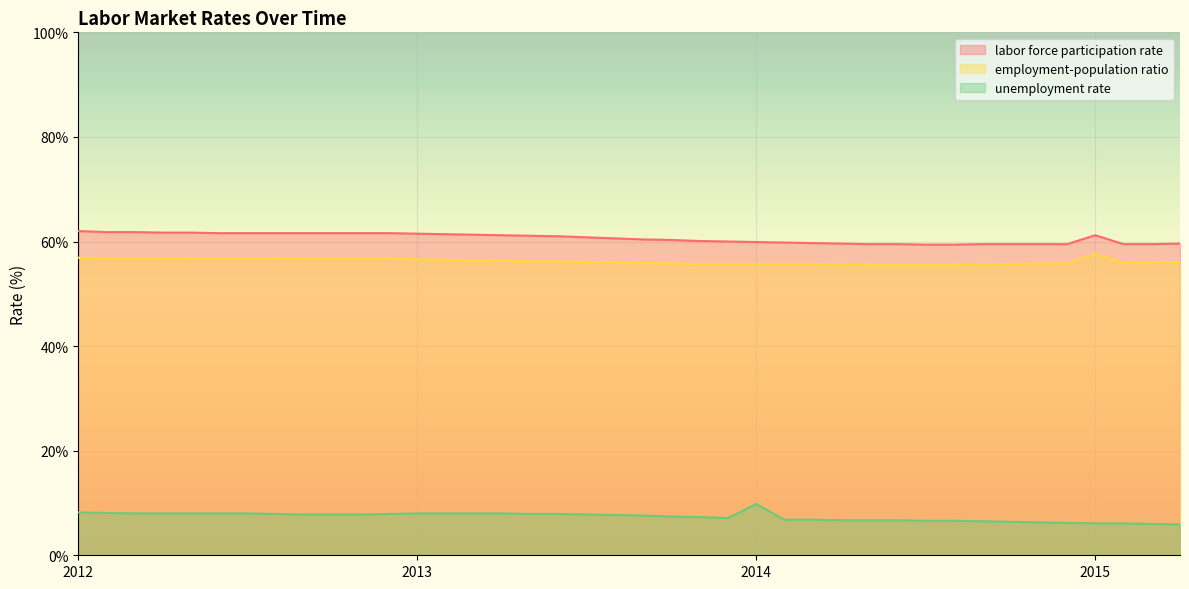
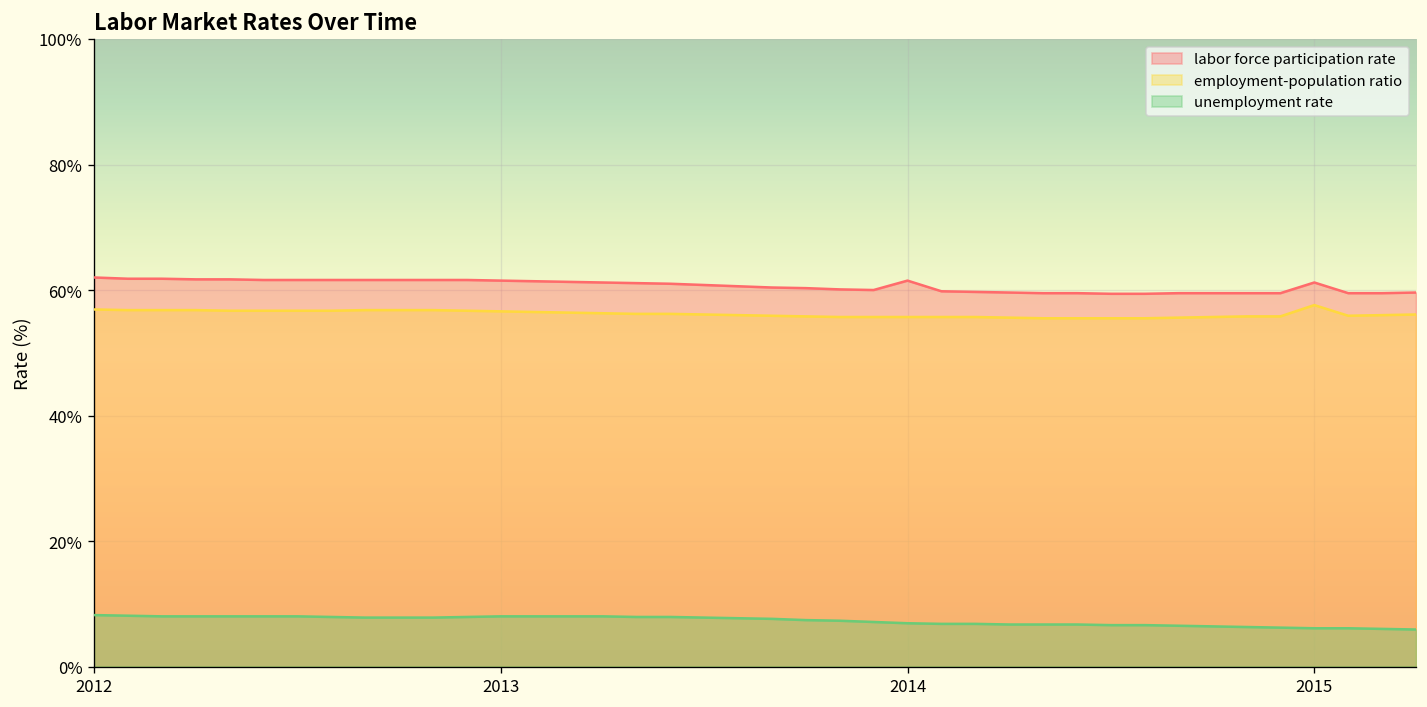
labor force participation rate, 2014: 60% -> 62%
unemployment rate, 2014: 10% -> 7%
